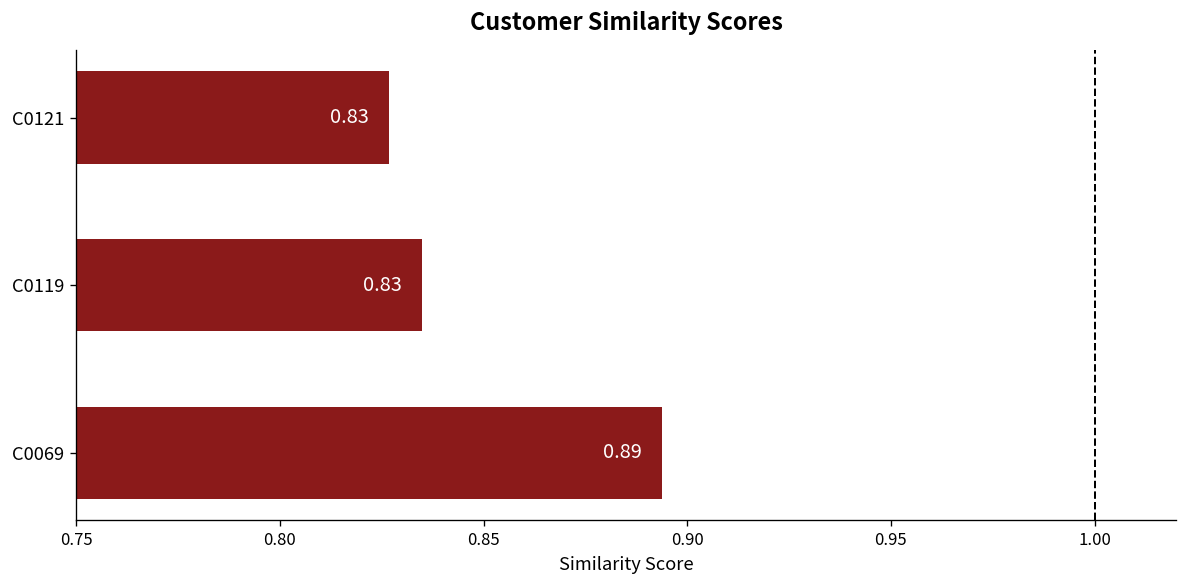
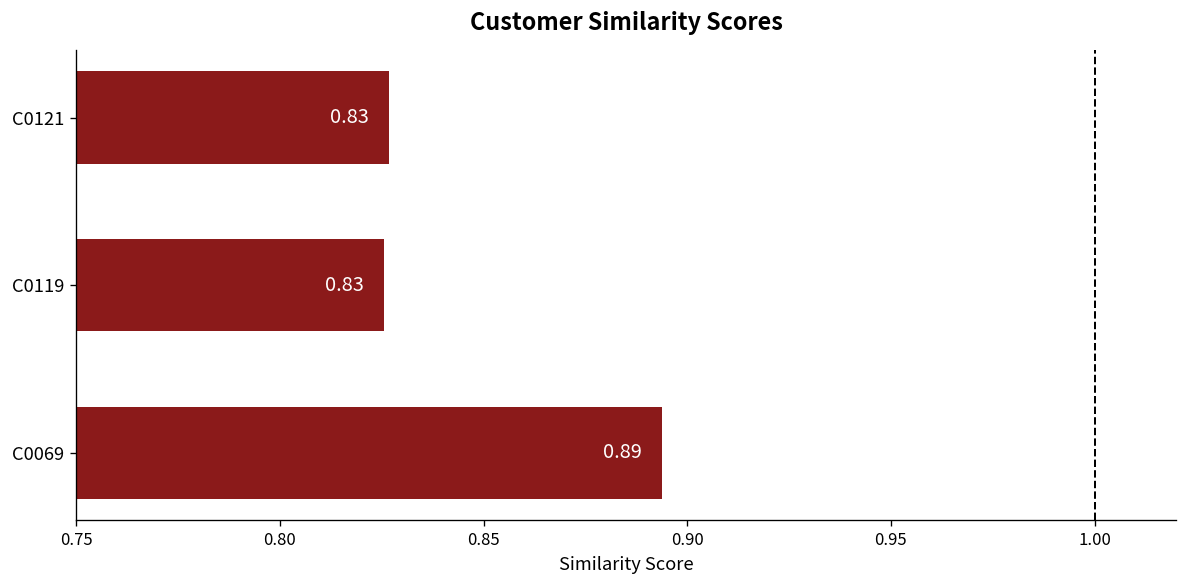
C0119: 0.835 -> 0.826
